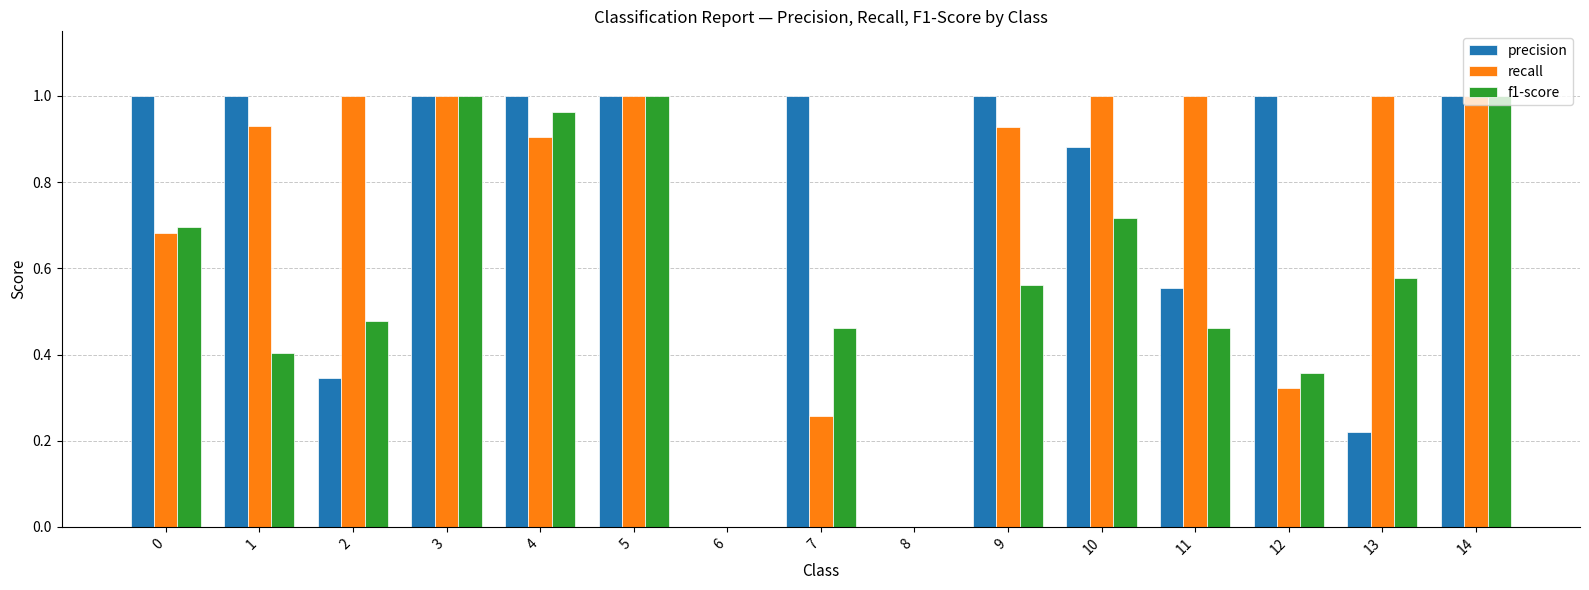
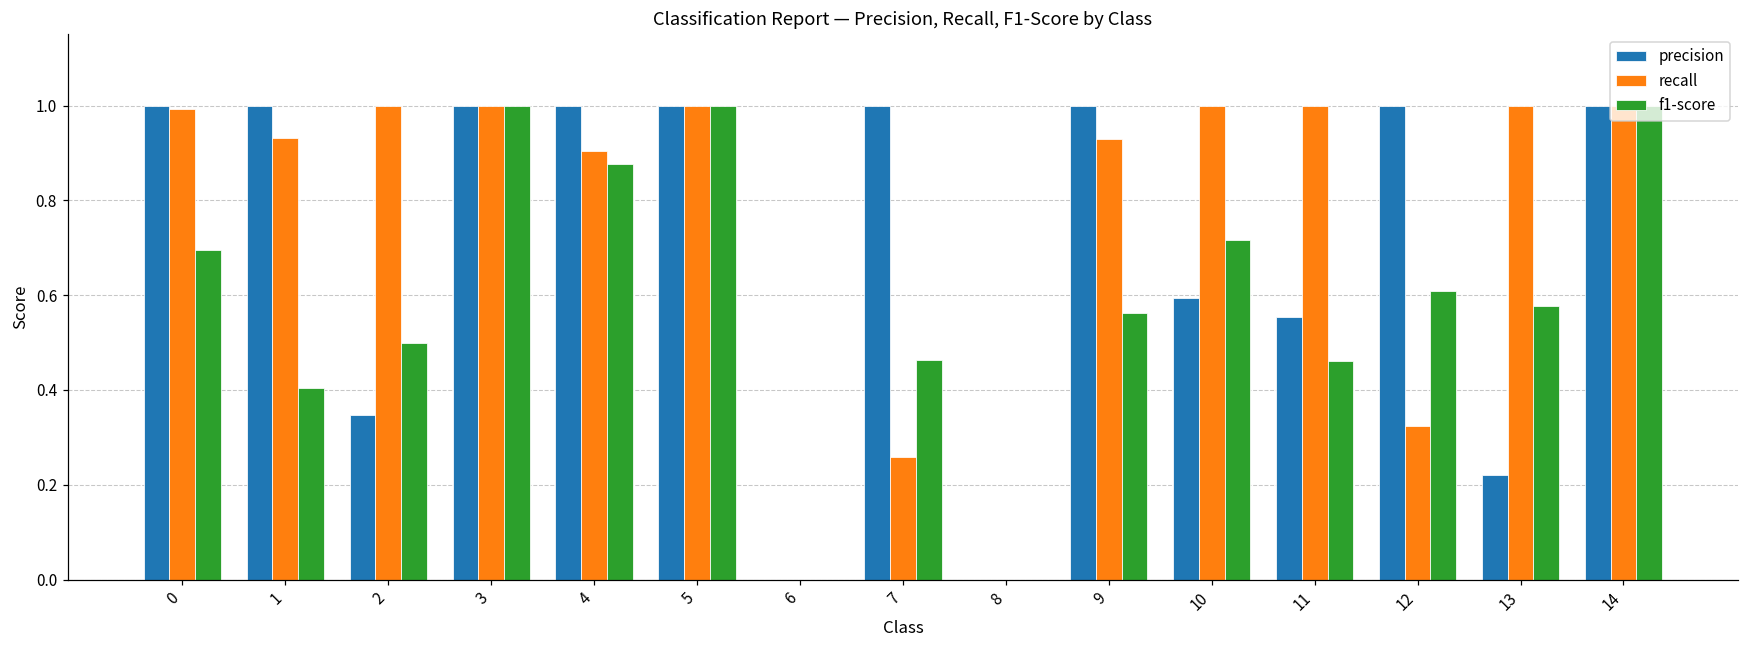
recall, 0: 0.68 -> 0.99
f1-score, 2: 0.48 -> 0.50
f1-score, 4: 0.96 -> 0.88
precision, 10: 0.88 -> 0.59
f1-score, 12: 0.36 -> 0.61
